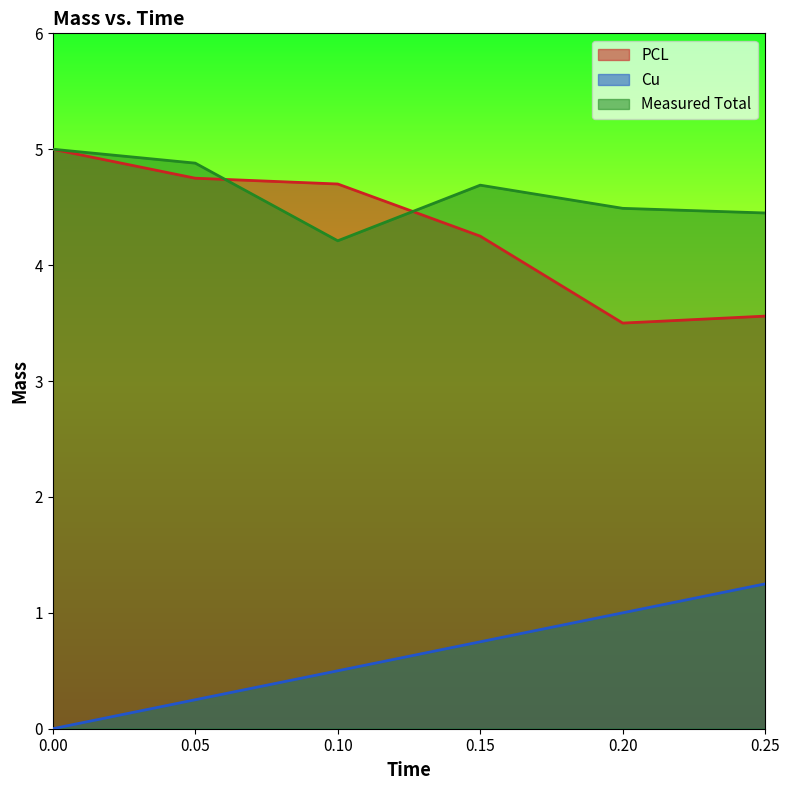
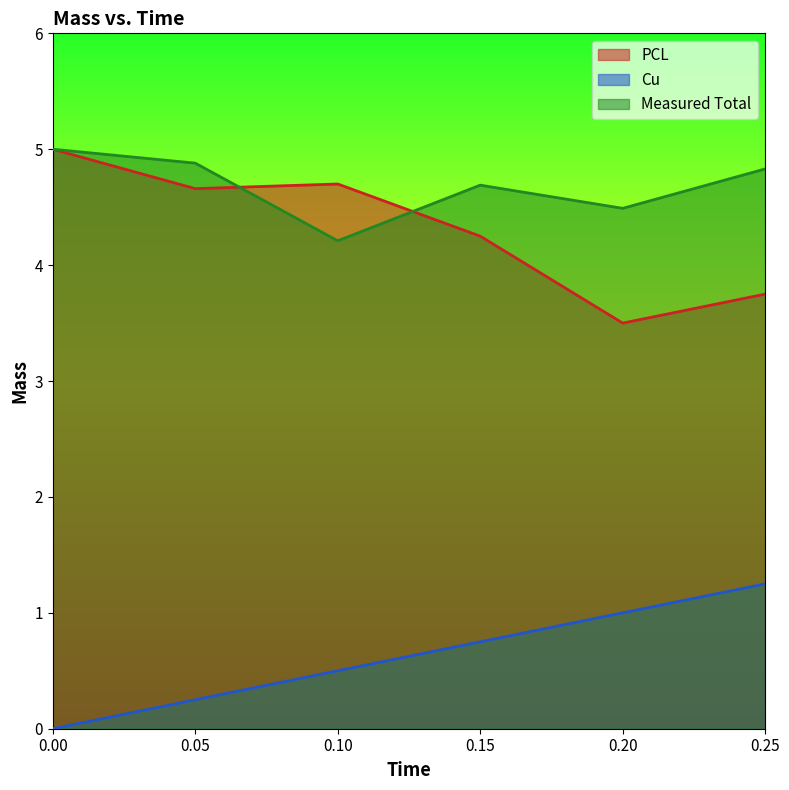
PCL, 0.05: 4.75 -> 4.66
PCL, 0.25: 3.56 -> 3.75
Measured Total, 0.25: 4.45 -> 4.83
